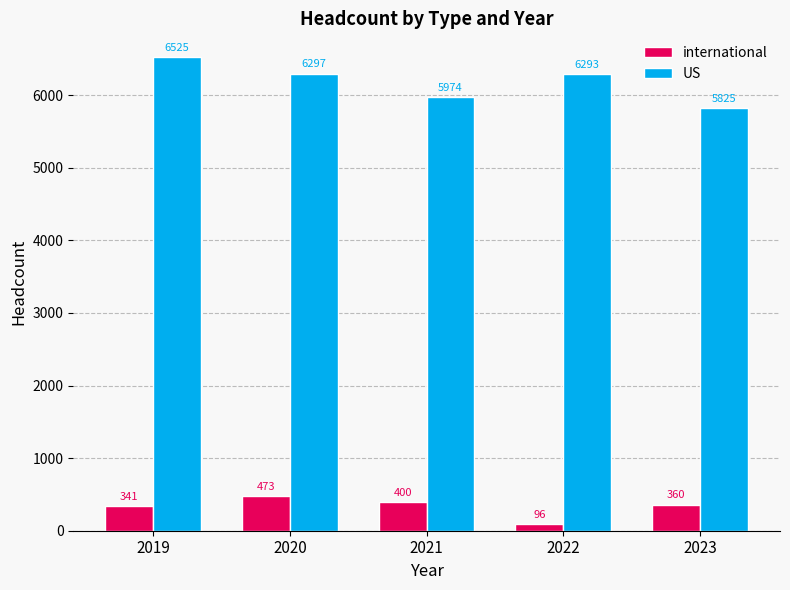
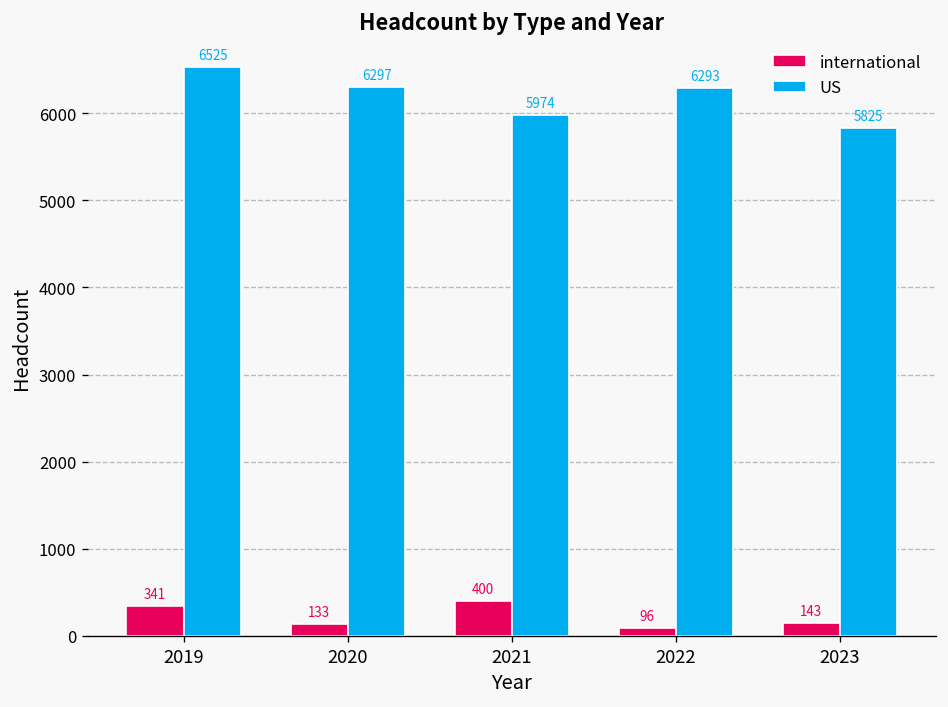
international, 2020: 473 -> 133
international, 2023: 360 -> 143
